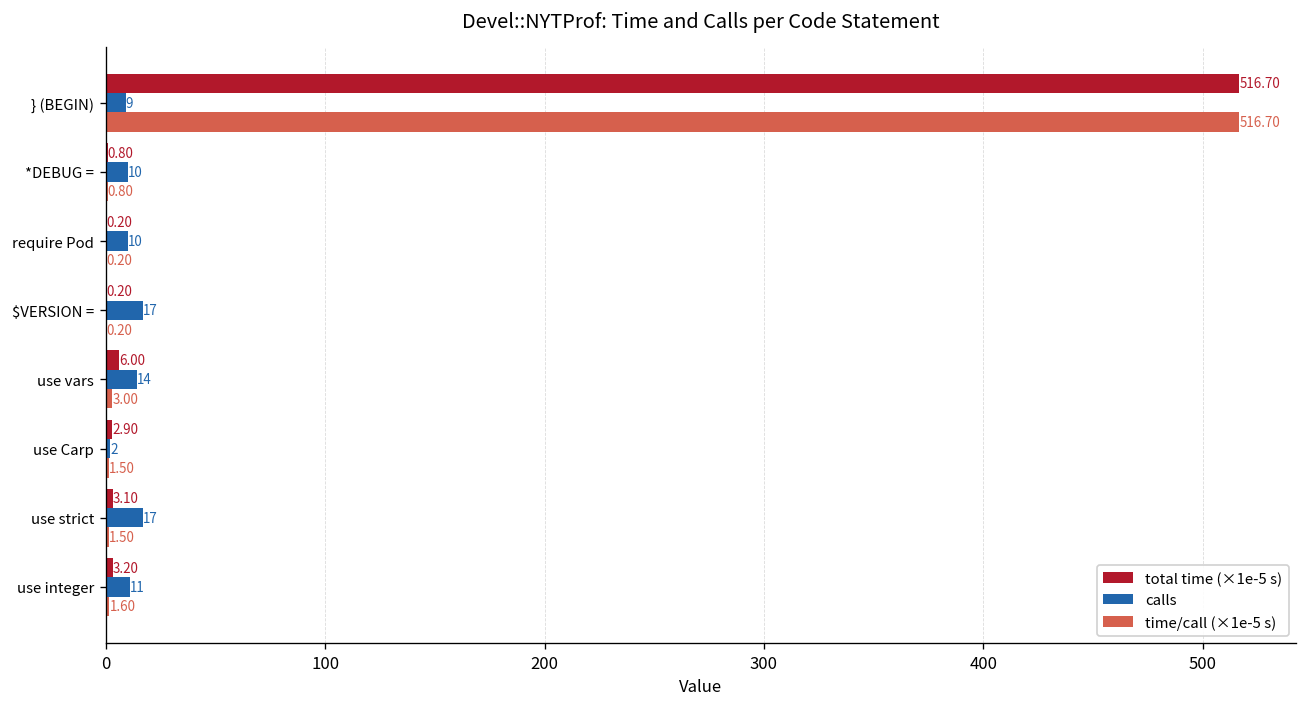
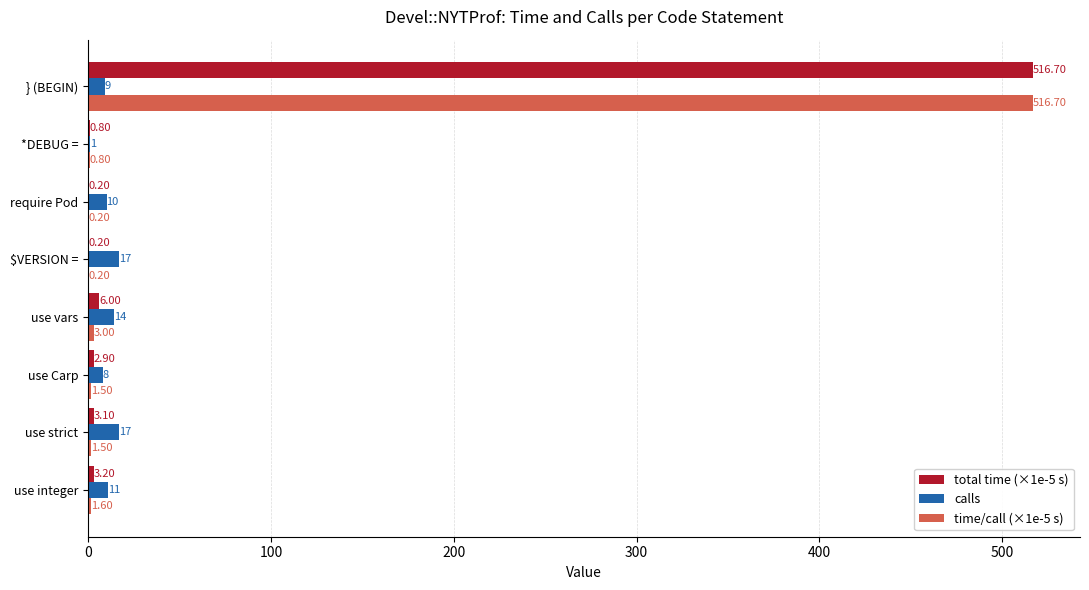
calls, *DEBUG =: 10 -> 1
calls, use Carp: 2 -> 8
